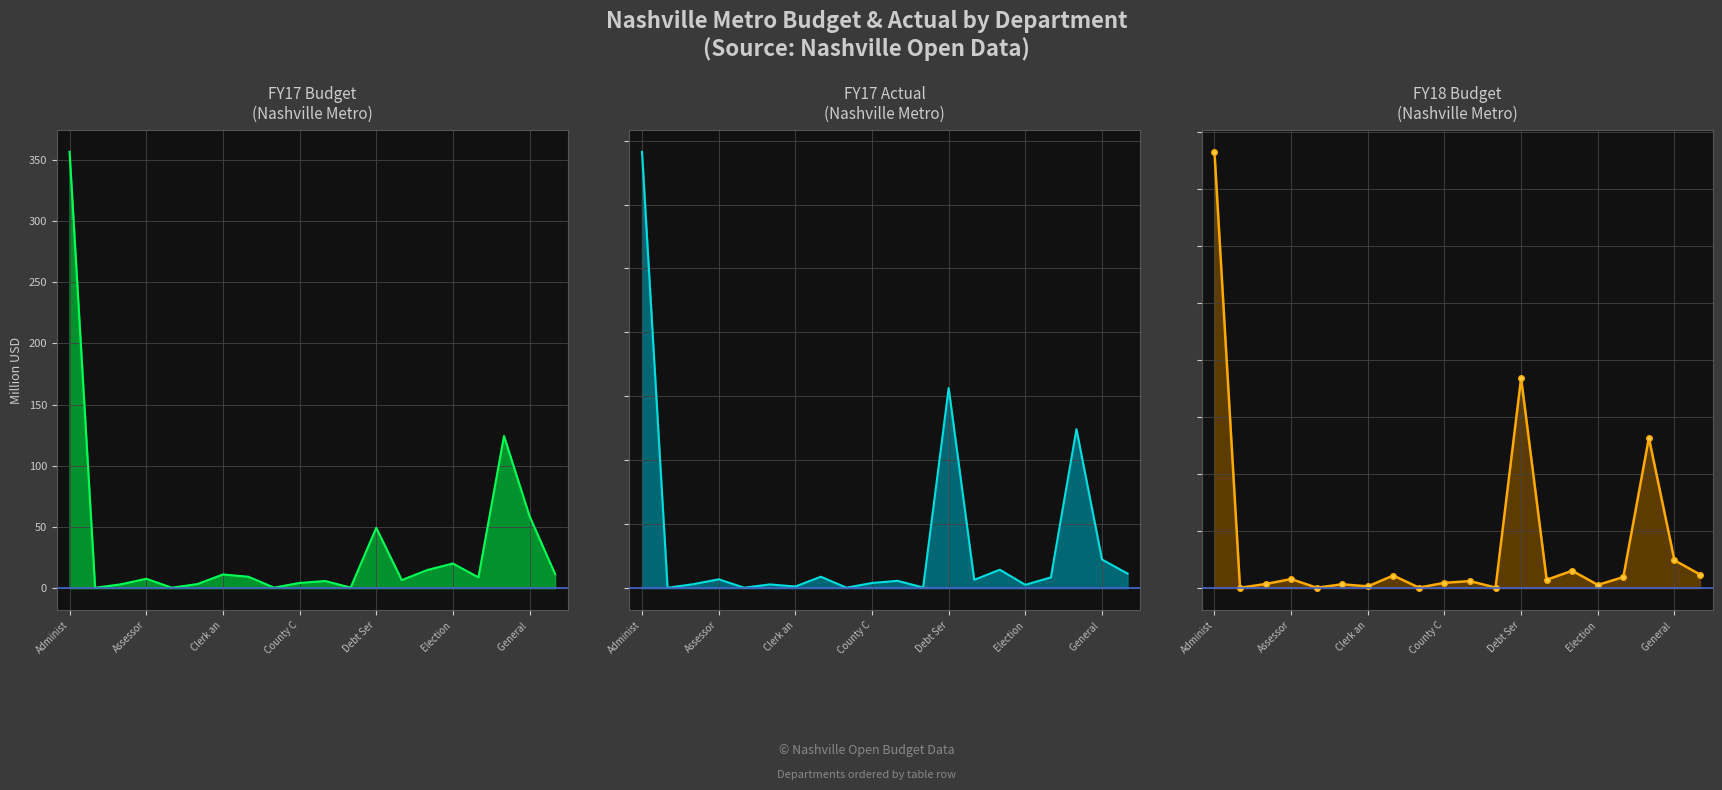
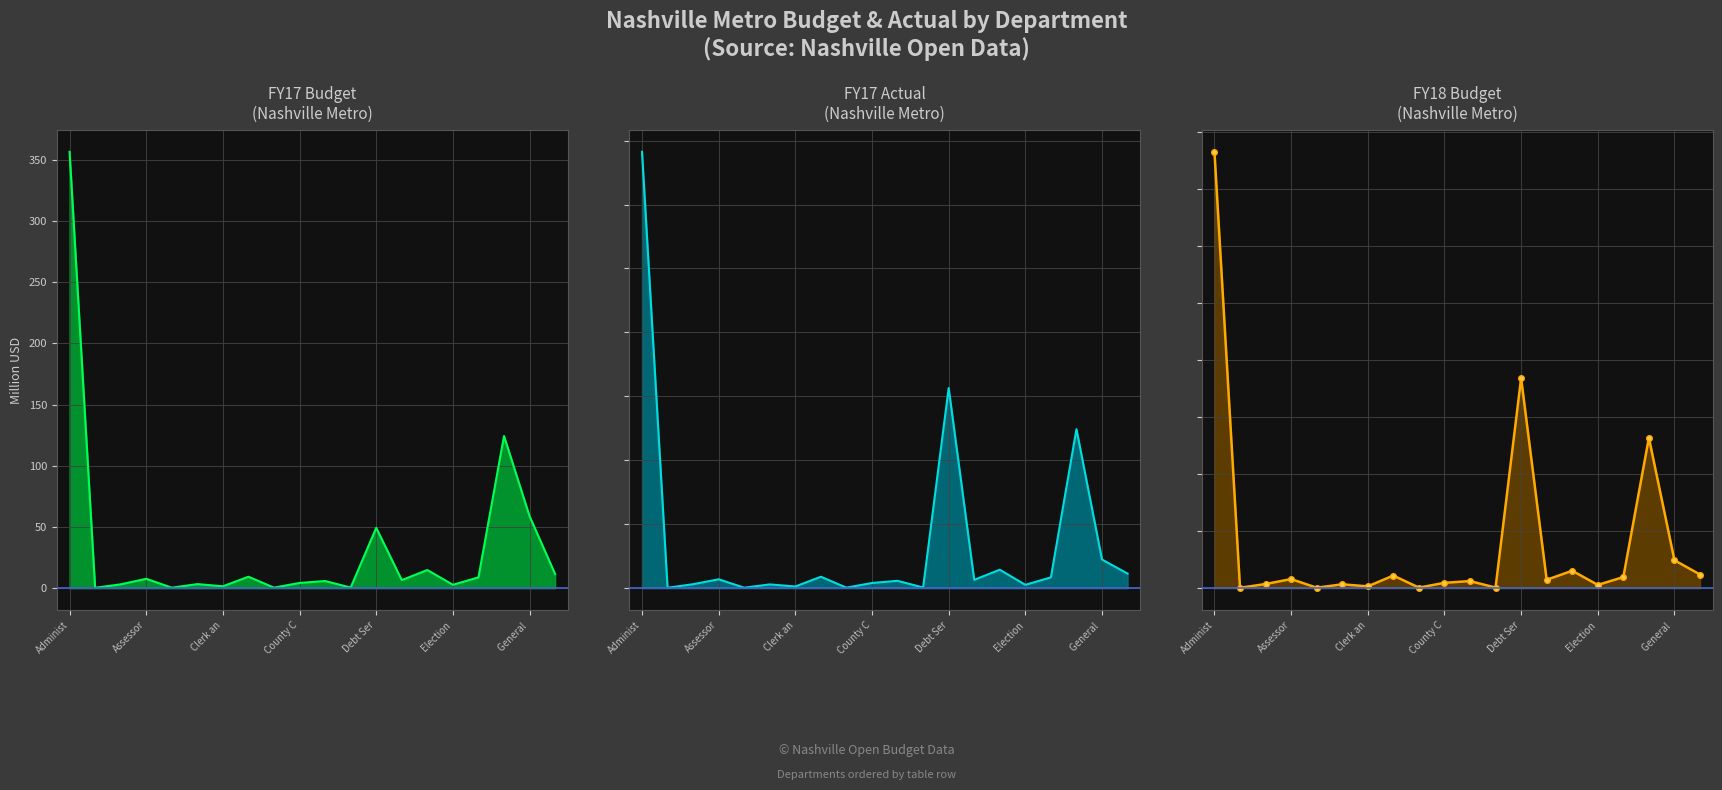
FY17 Budget (Nashville Metro), Clerk an: 11 -> 2
FY17 Budget (Nashville Metro), Election: 20 -> 3
